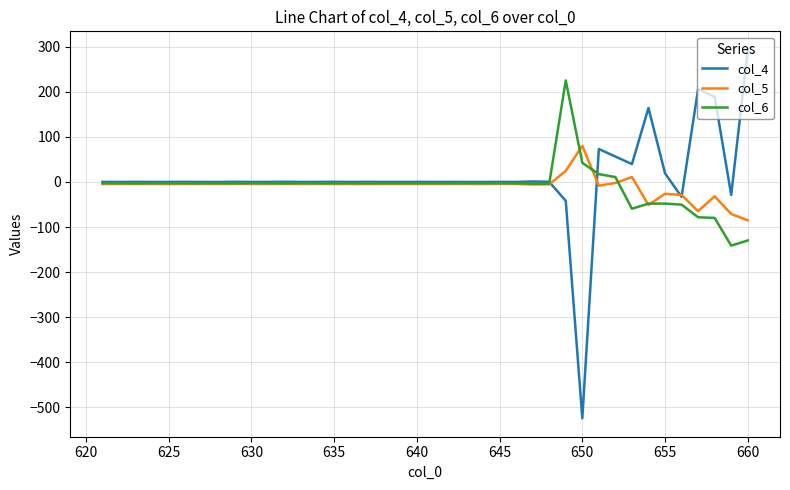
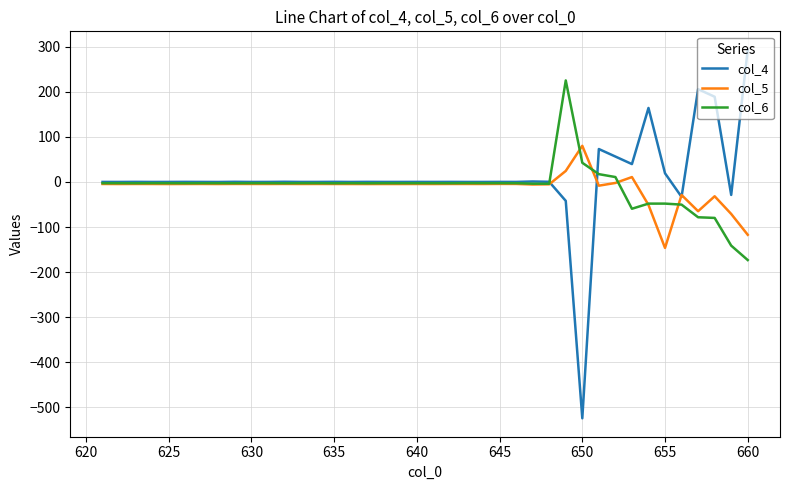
col_5, 655: -30 -> -150
col_5, 660: -90 -> -120
col_6, 660: -130 -> -170
